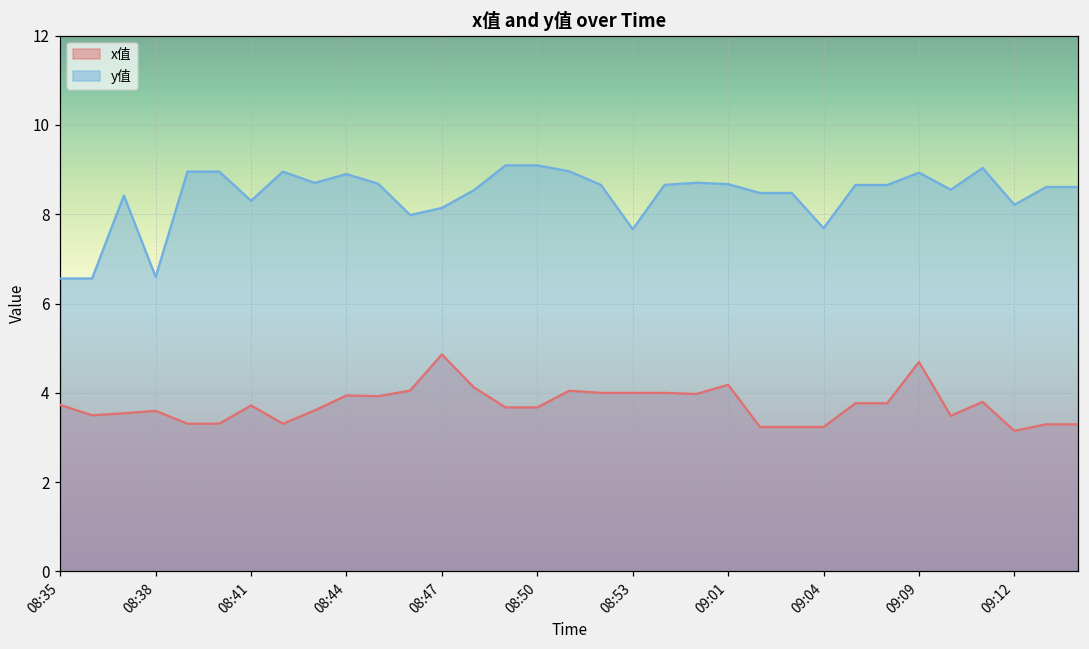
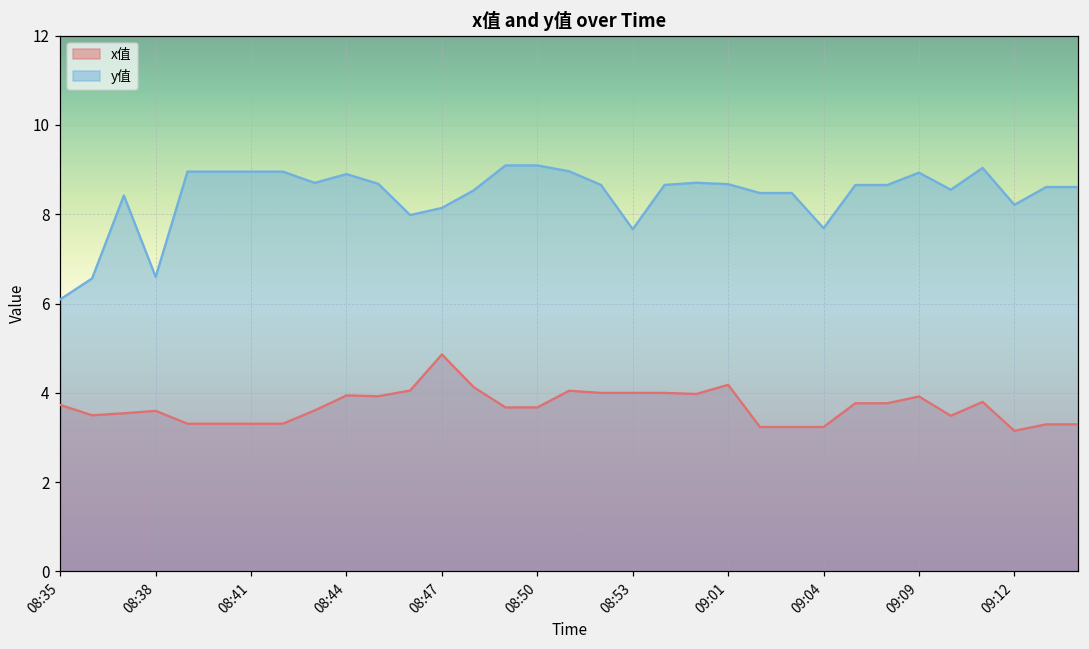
y值, 08:35: 6.6 -> 6.1
x值, 08:41: 3.7 -> 3.3
y值, 08:41: 8.3 -> 9.0
x值, 09:09: 4.7 -> 3.9
